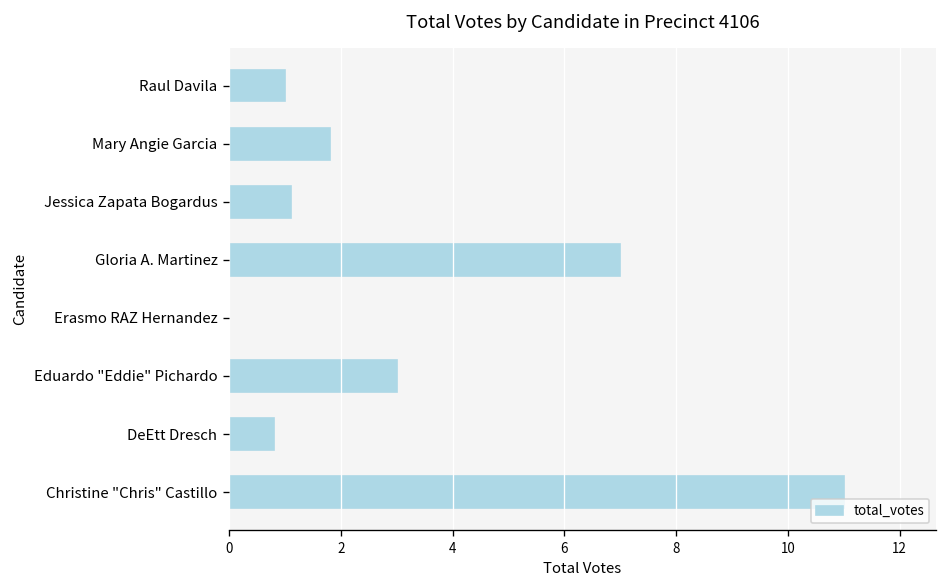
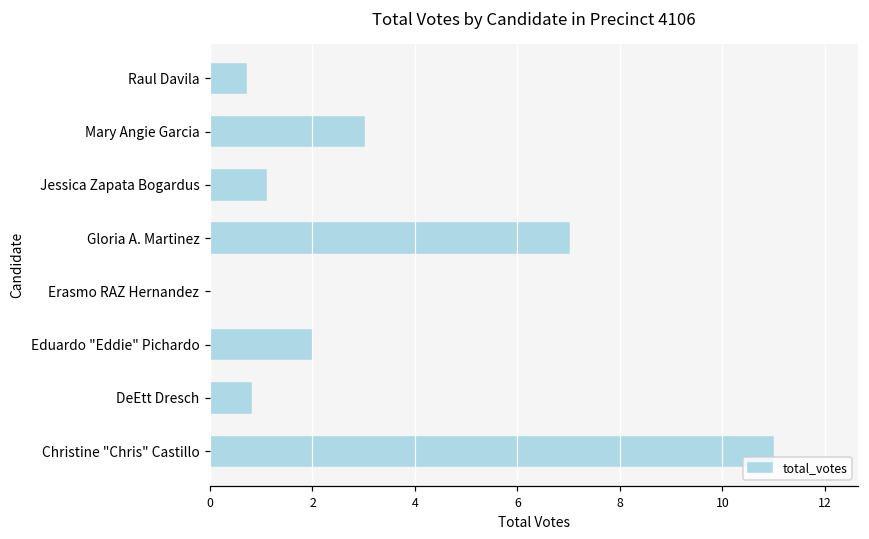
Raul Davila: 1.0 -> 0.7
Mary Angie Garcia: 1.8 -> 3.0
Eduardo "Eddie" Pichardo: 3 -> 2
